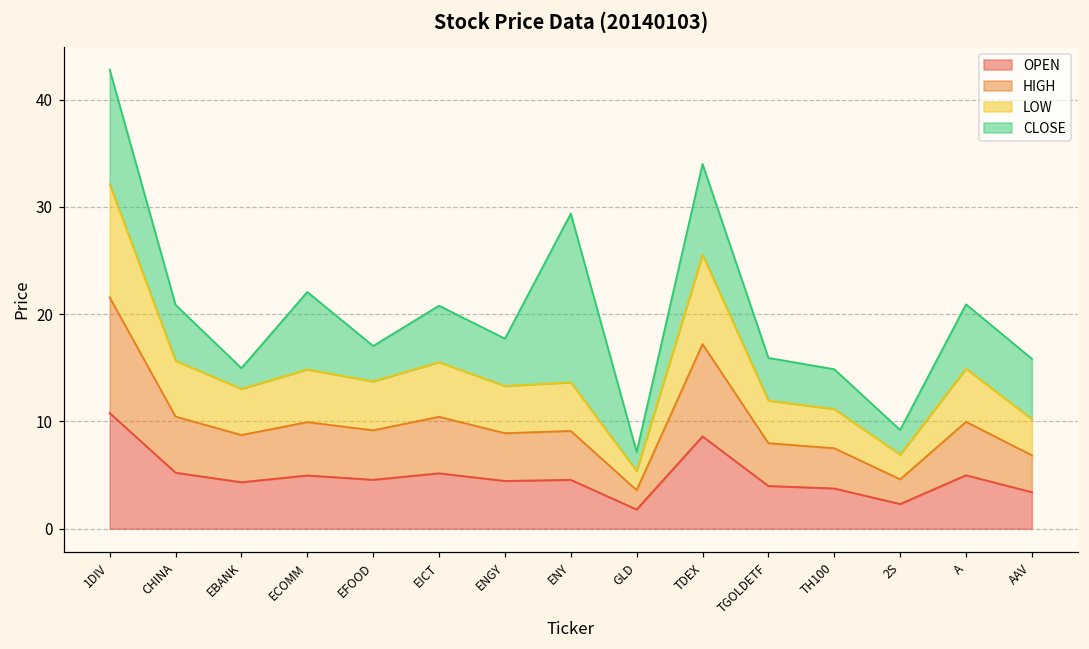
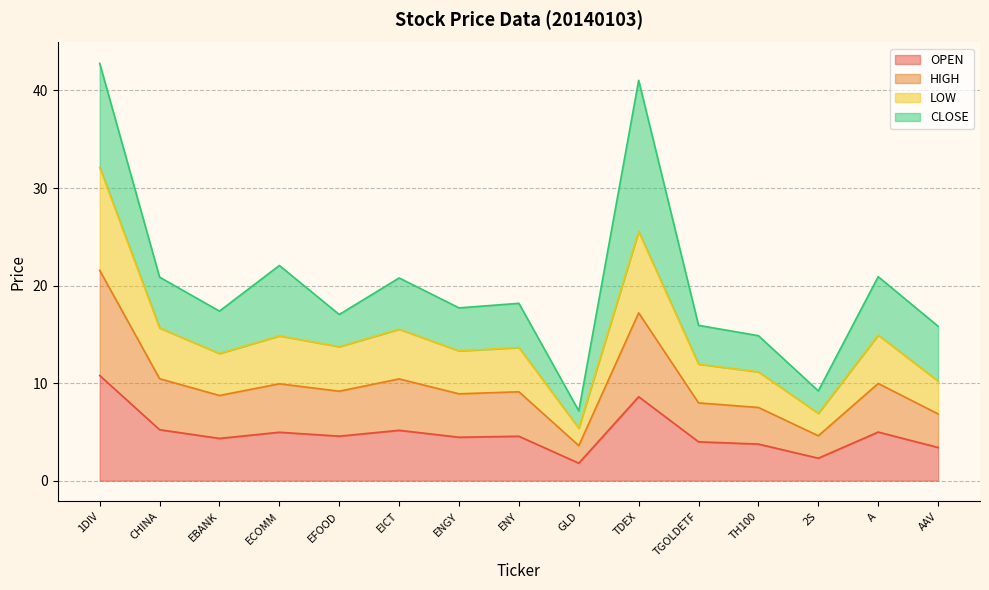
CLOSE, EBANK: 2 -> 4
CLOSE, ENY: 16 -> 5
CLOSE, TDEX: 8 -> 16
